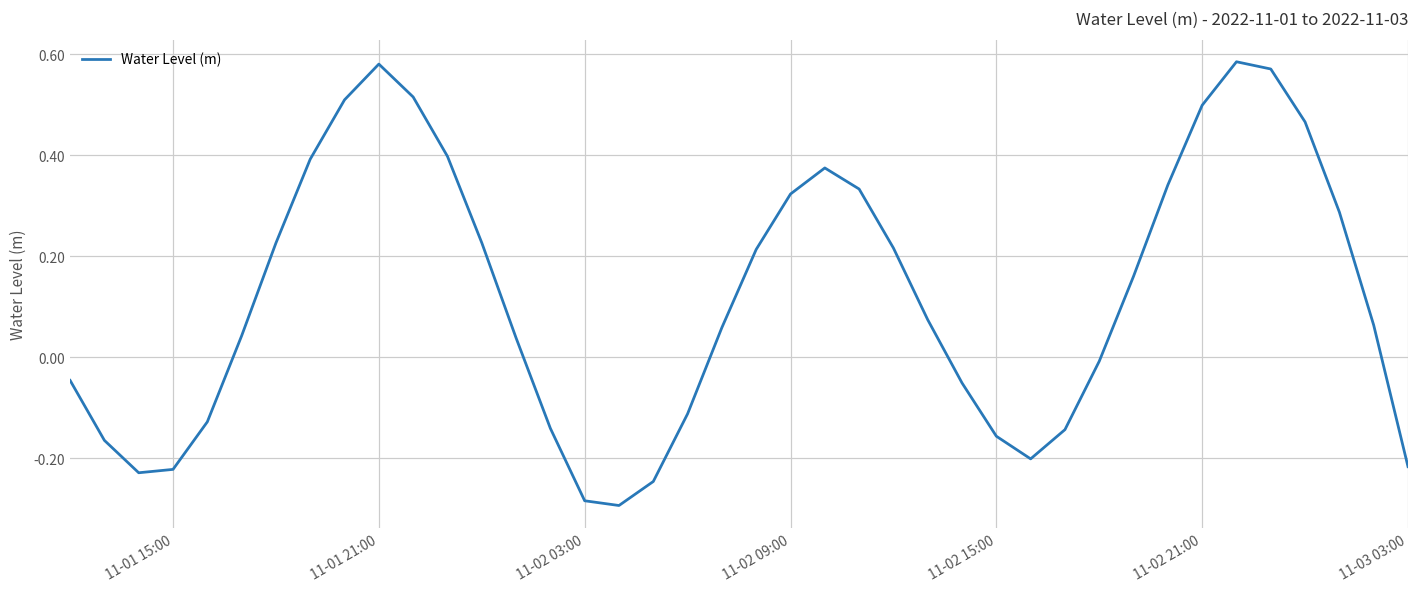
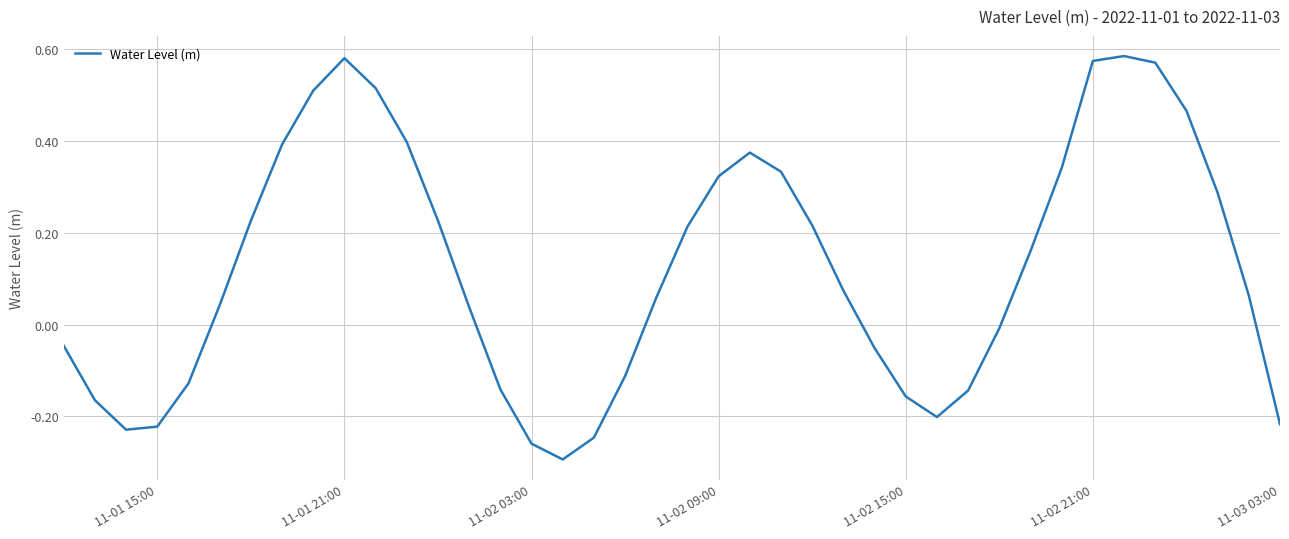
11-02 03:00: -0.28 -> -0.26
11-02 21:00: 0.50 -> 0.57
